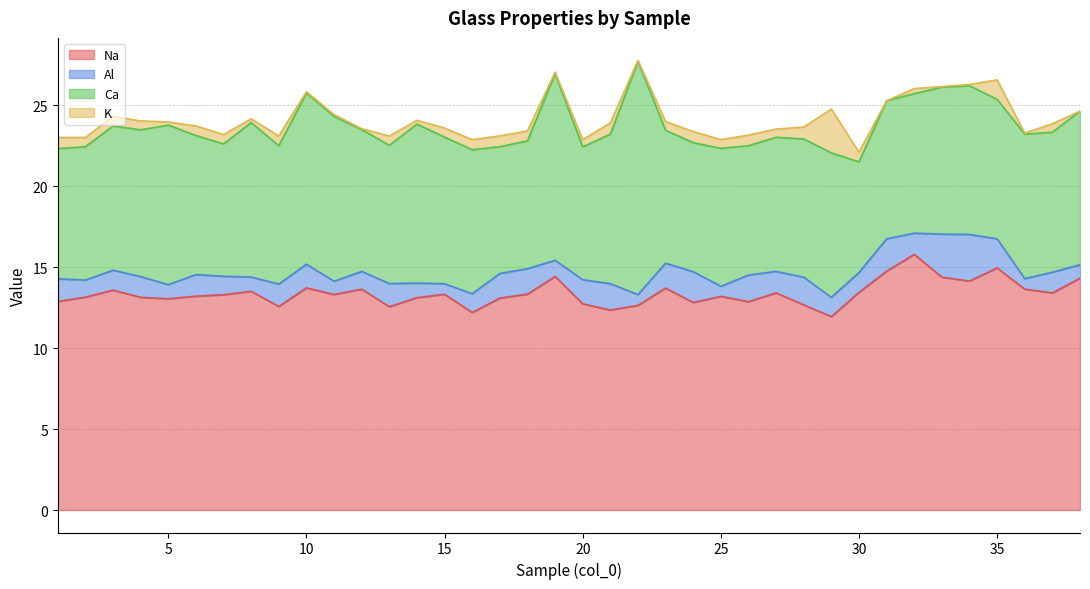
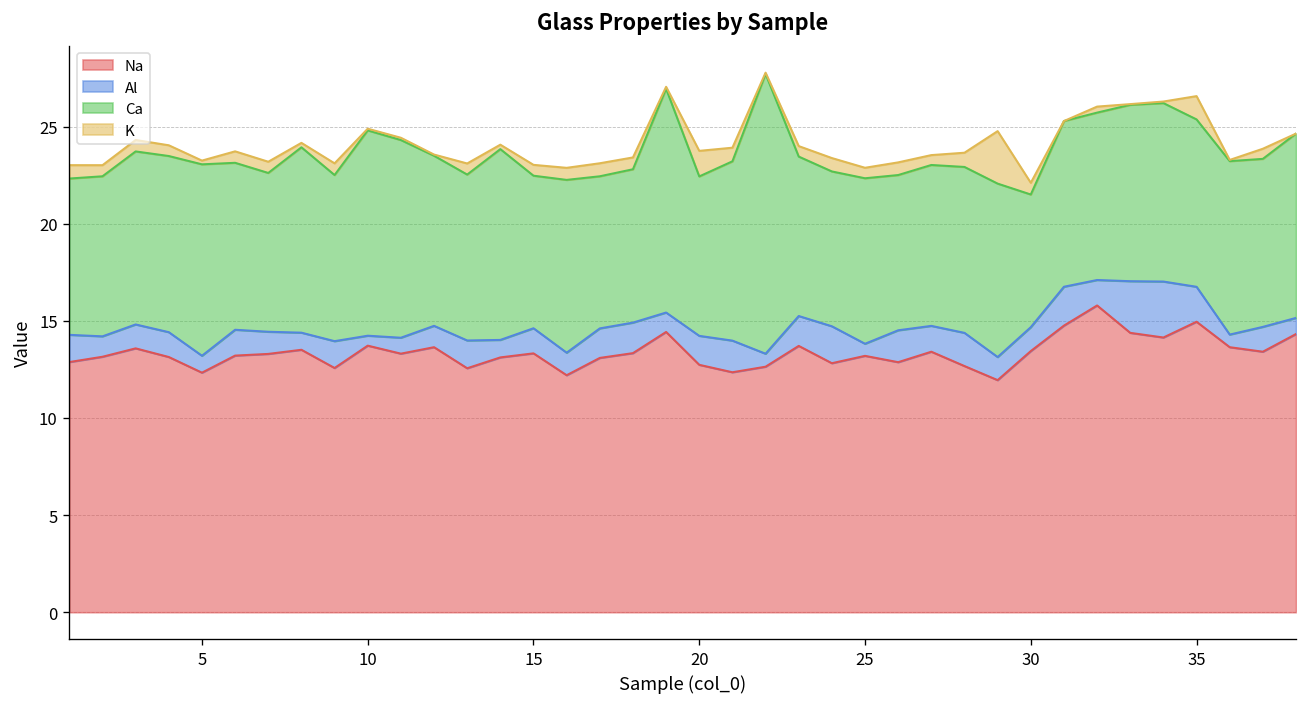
Na, 5: 13.1 -> 12.3
Al, 10: 1.5 -> 0.5
Al, 15: 0.7 -> 1.3
Ca, 15: 9.1 -> 7.9
K, 20: 0.4 -> 1.3
